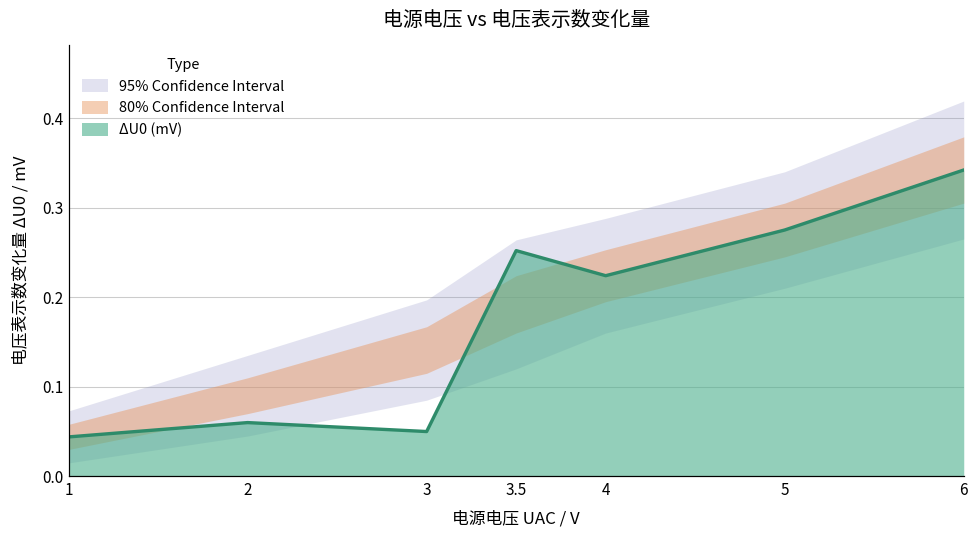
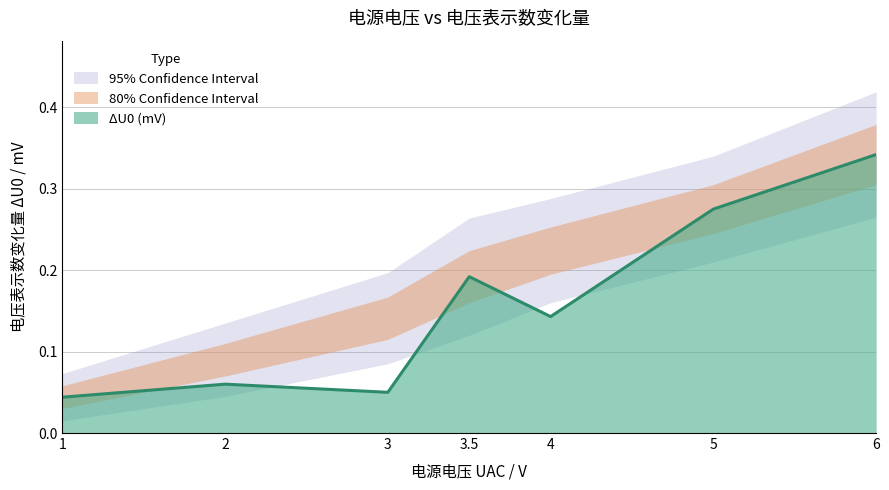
ΔU0 (mV), 3.5: 0.25 -> 0.19
ΔU0 (mV), 4: 0.22 -> 0.14
